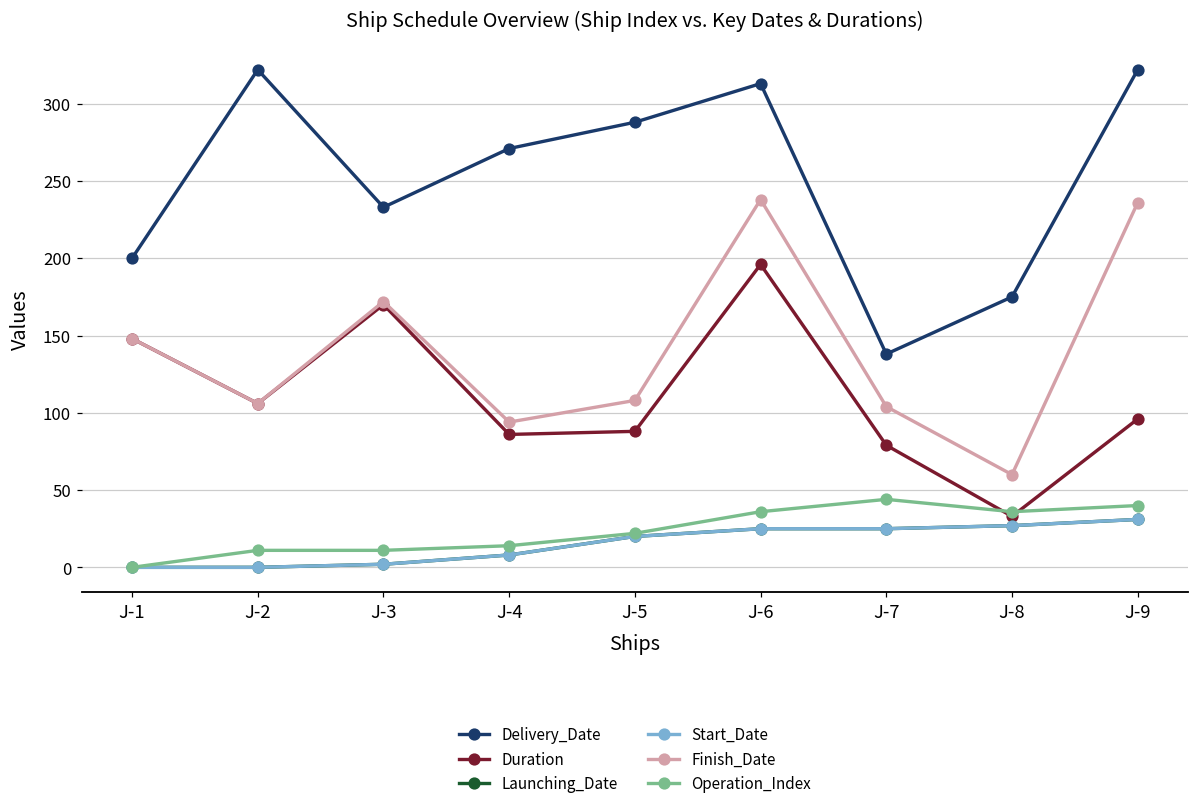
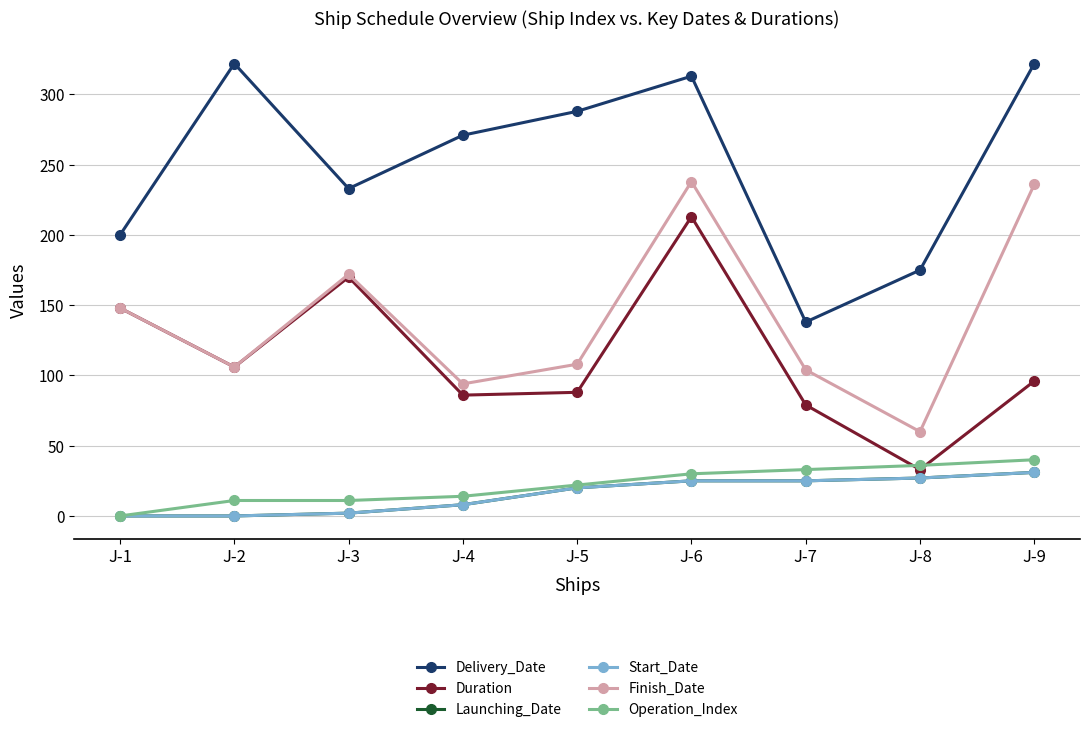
Duration, J-6: 196 -> 213
Operation_Index, J-6: 36 -> 30
Operation_Index, J-7: 44 -> 33
